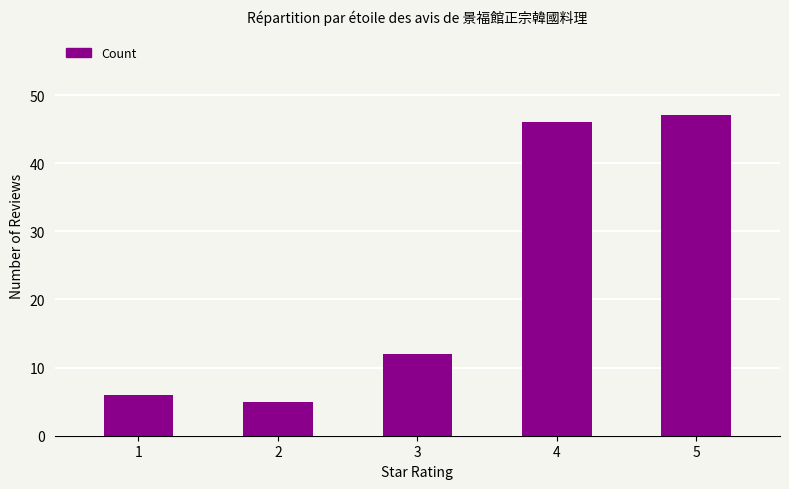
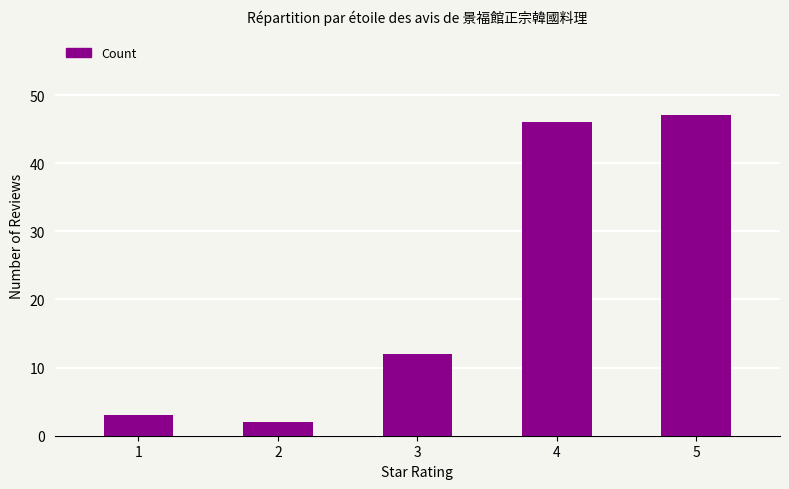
1: 6 -> 3
2: 5 -> 2
